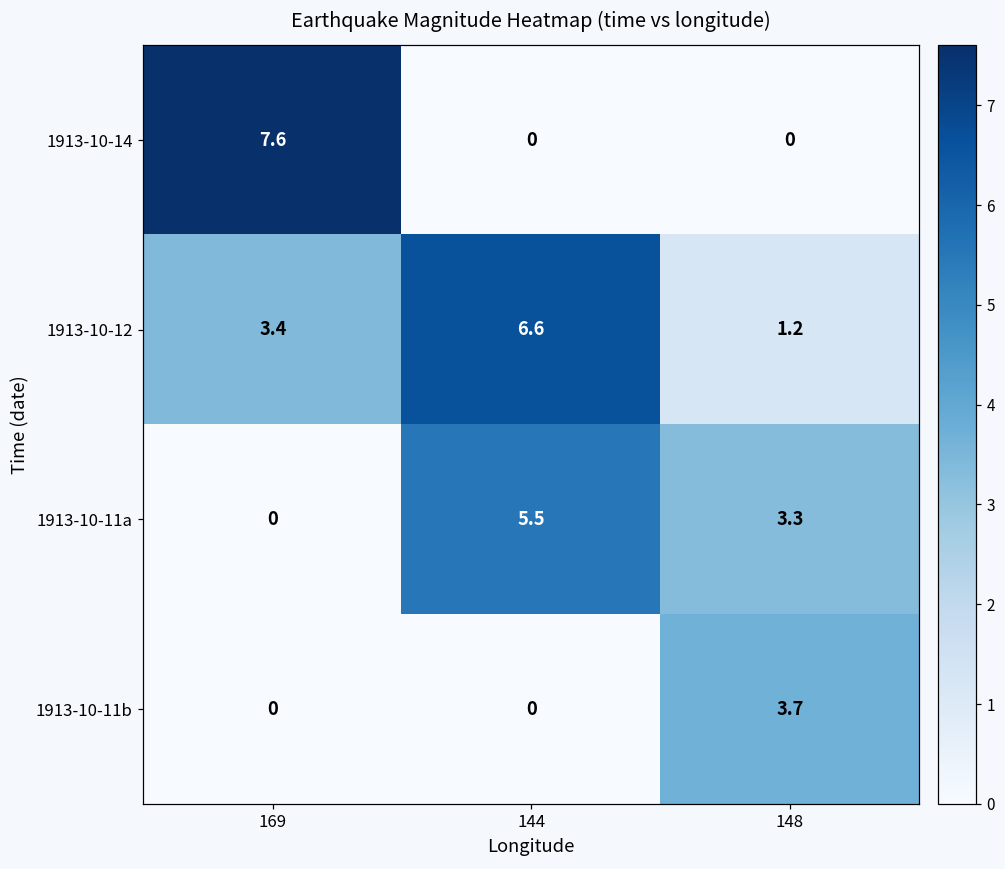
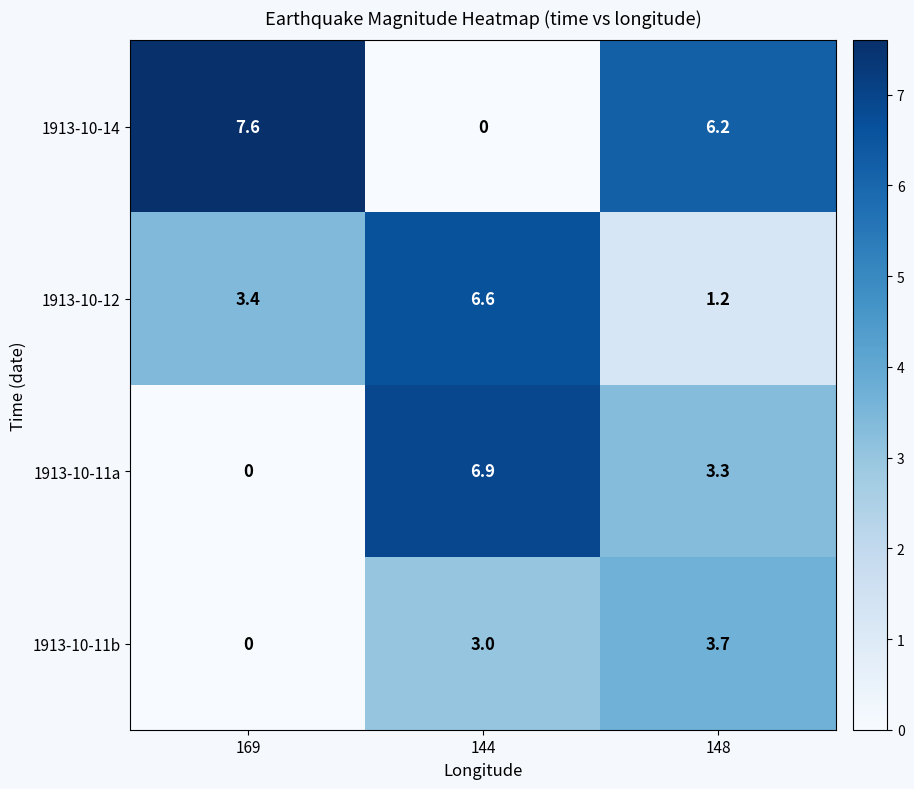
1913-10-14, 148: 0 -> 6.2
1913-10-11a, 144: 5.5 -> 6.9
1913-10-11b, 144: 0 -> 3.0
